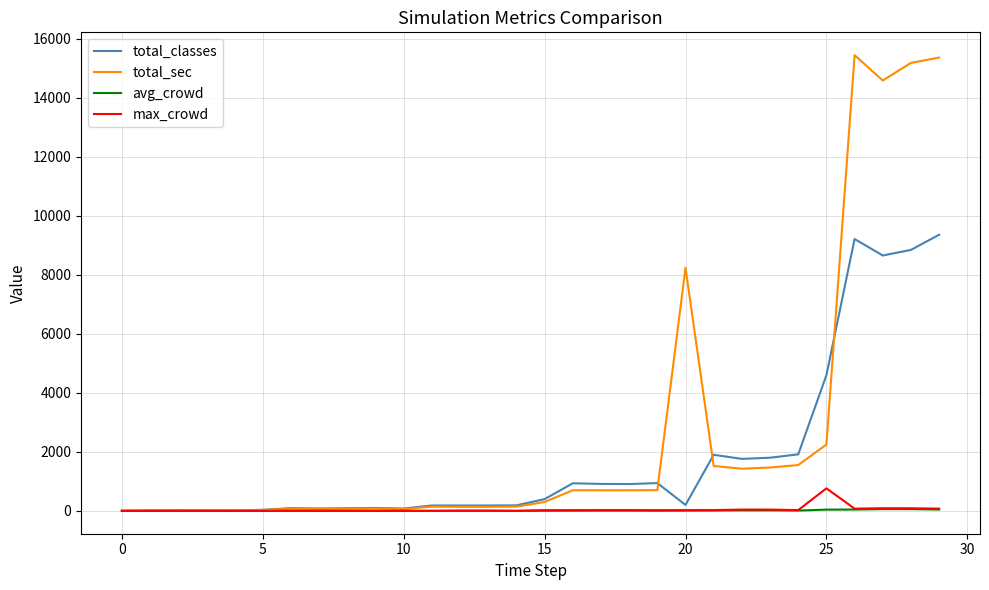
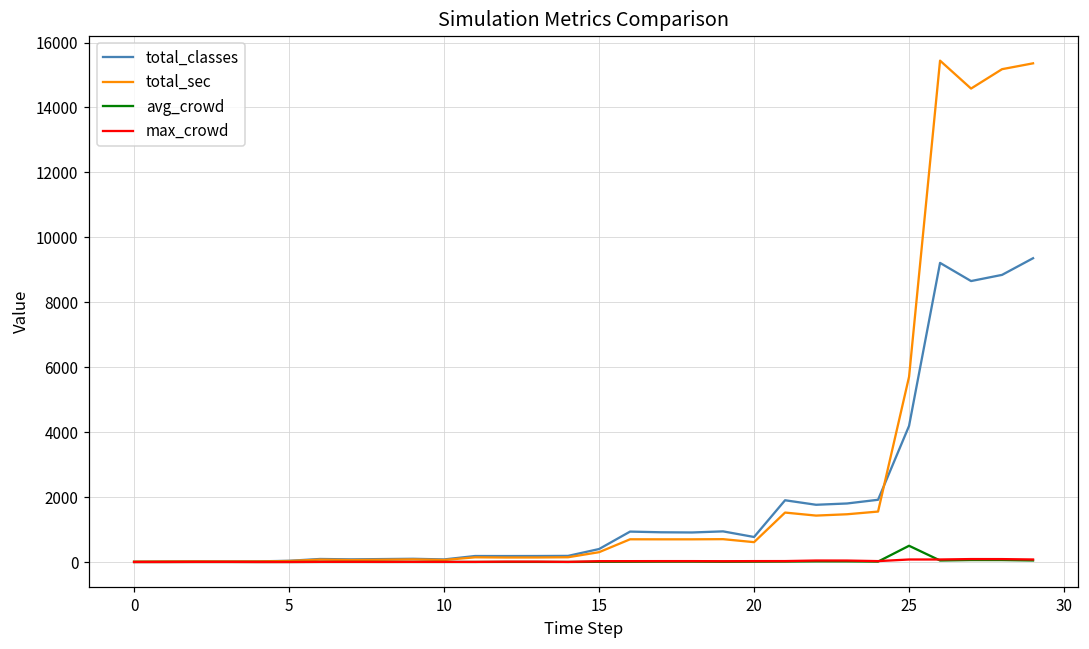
total_classes, 20: 200 -> 800
total_sec, 20: 8200 -> 600
total_classes, 25: 4600 -> 4200
total_sec, 25: 2200 -> 5700
avg_crowd, 25: 0 -> 500
max_crowd, 25: 800 -> 100
